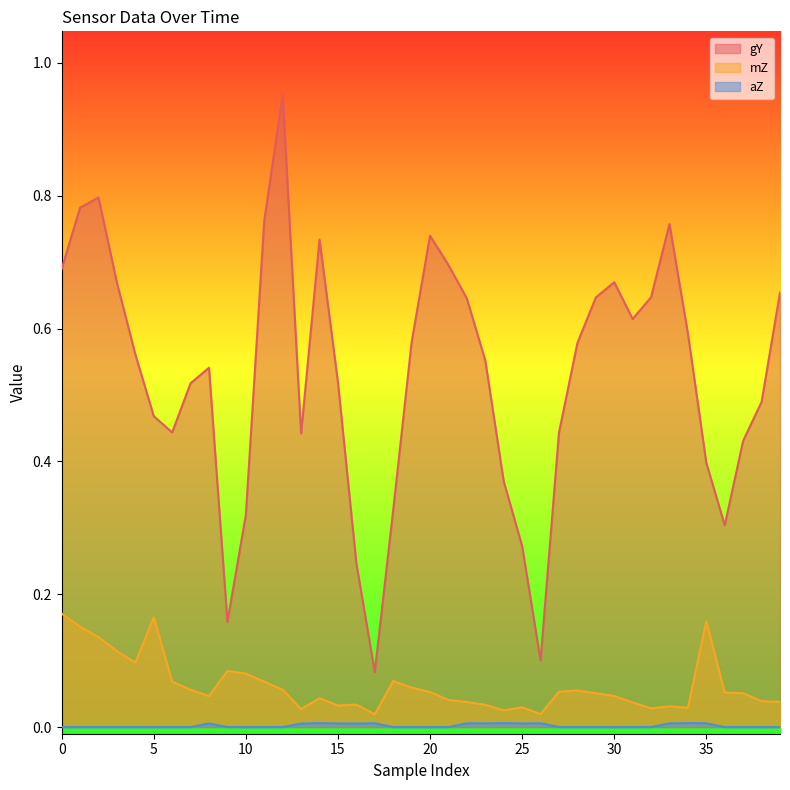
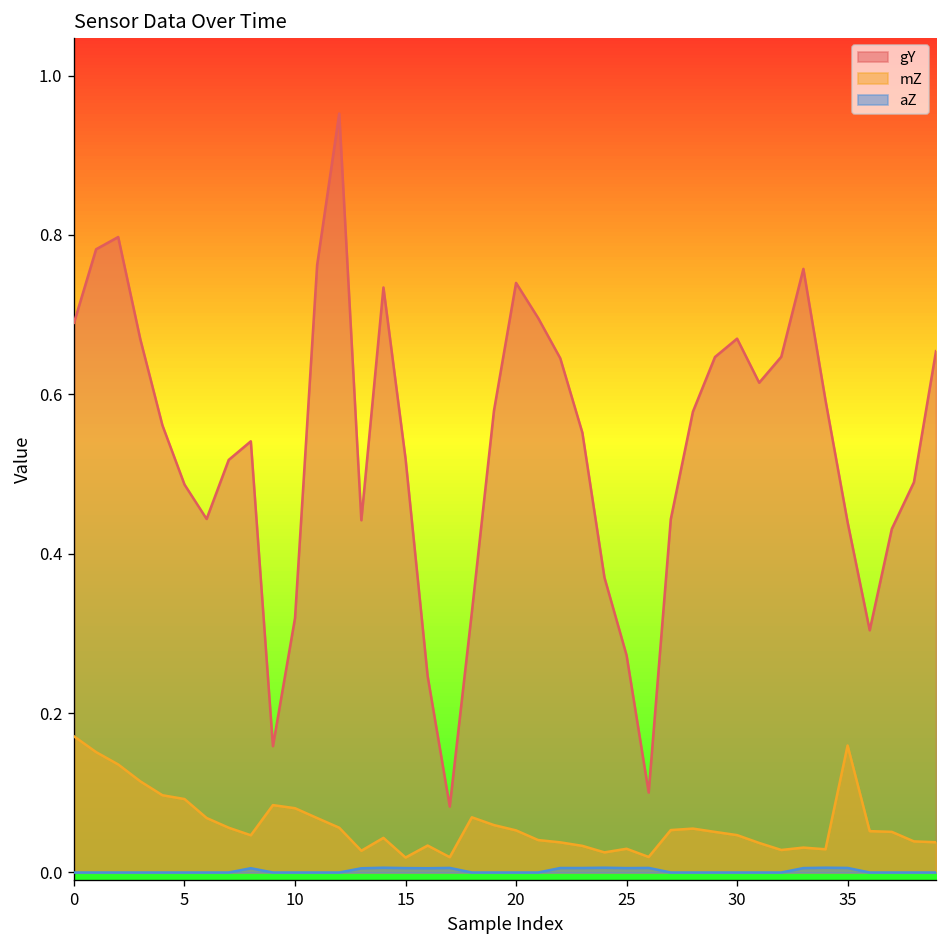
gY, 5: 0.47 -> 0.49
mZ, 5: 0.17 -> 0.09
mZ, 15: 0.03 -> 0.02
gY, 35: 0.40 -> 0.44
